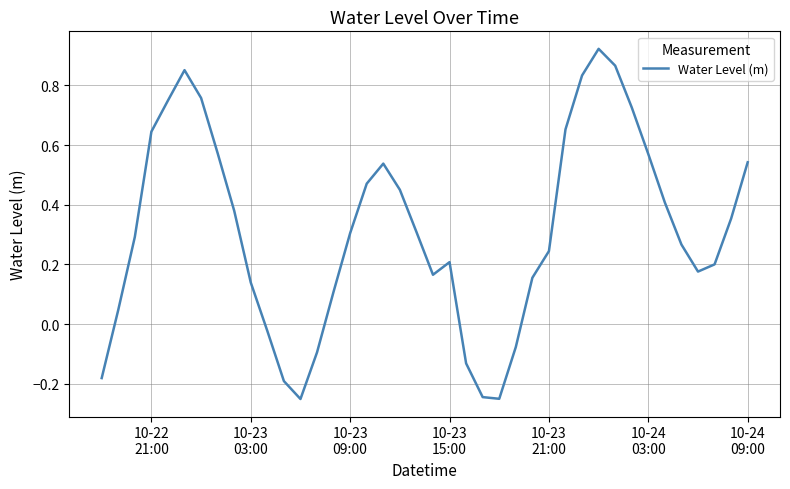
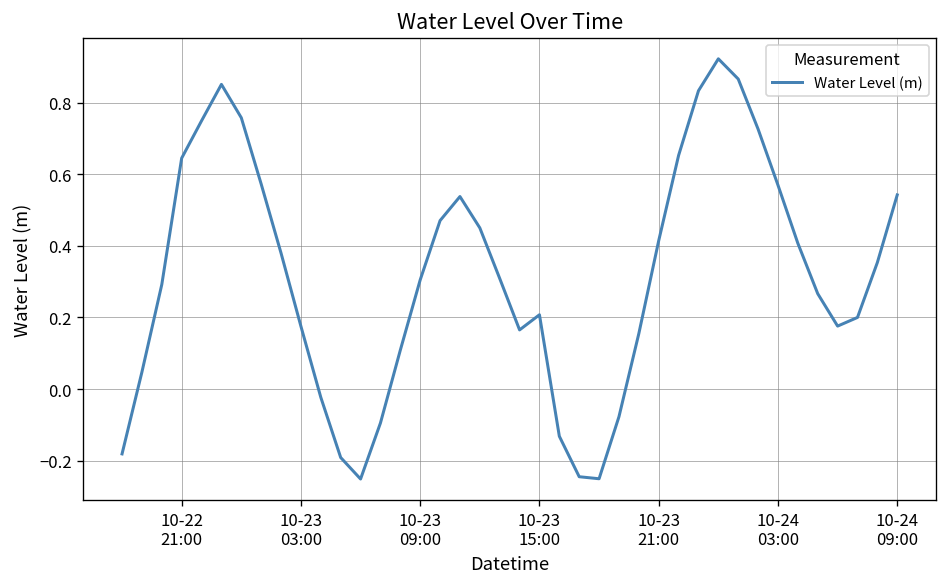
10-23 03:00: 0.14 -> 0.18
10-23 21:00: 0.24 -> 0.41
